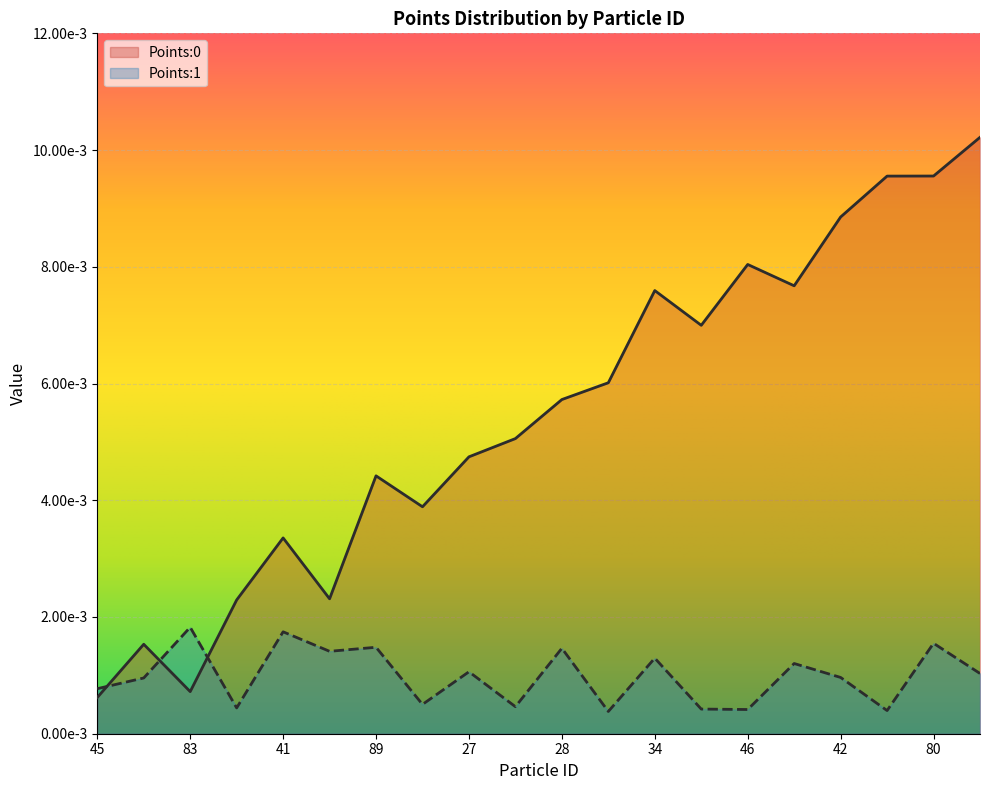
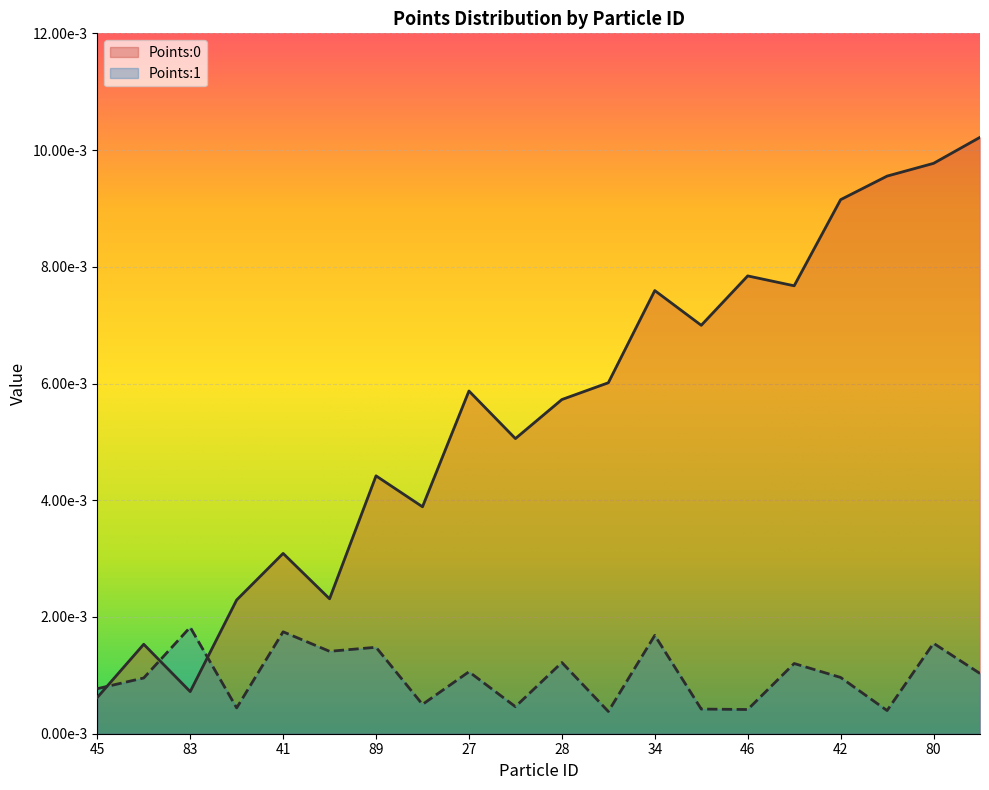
Points:0, 41: 0.0034 -> 0.0031
Points:0, 27: 0.0047 -> 0.0059
Points:1, 28: 0.0015 -> 0.0012
Points:1, 34: 0.0013 -> 0.0017
Points:0, 46: 0.0080 -> 0.0078
Points:0, 42: 0.0089 -> 0.0092
Points:0, 80: 0.0096 -> 0.0098
